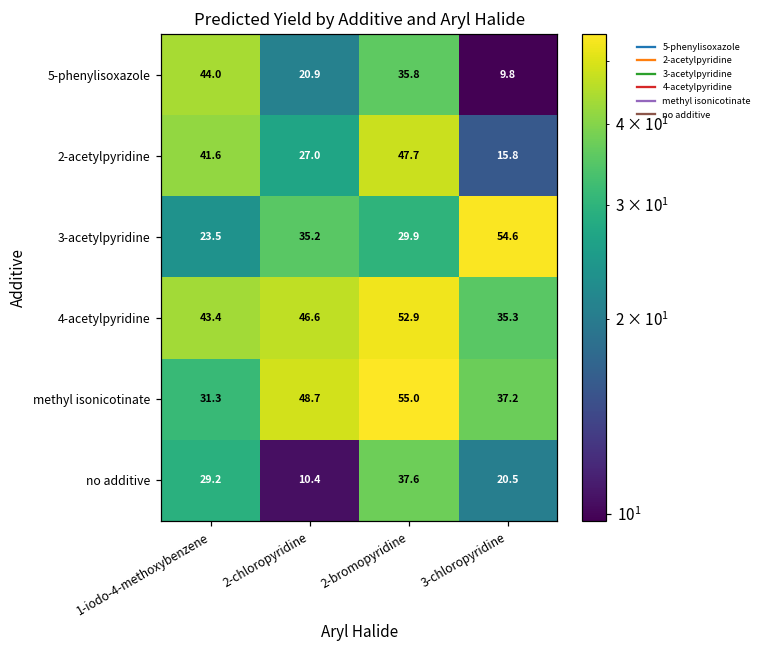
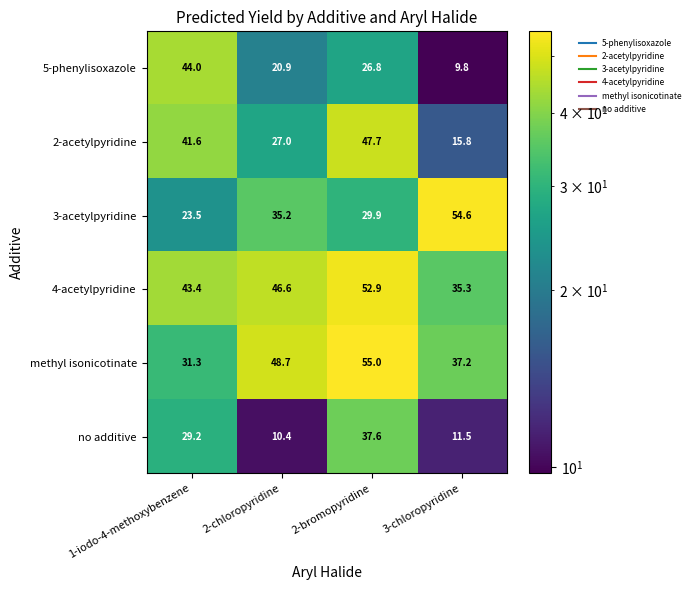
5-phenylisoxazole, 2-bromopyridine: 35.8 -> 26.8
no additive, 3-chloropyridine: 20.5 -> 11.5
